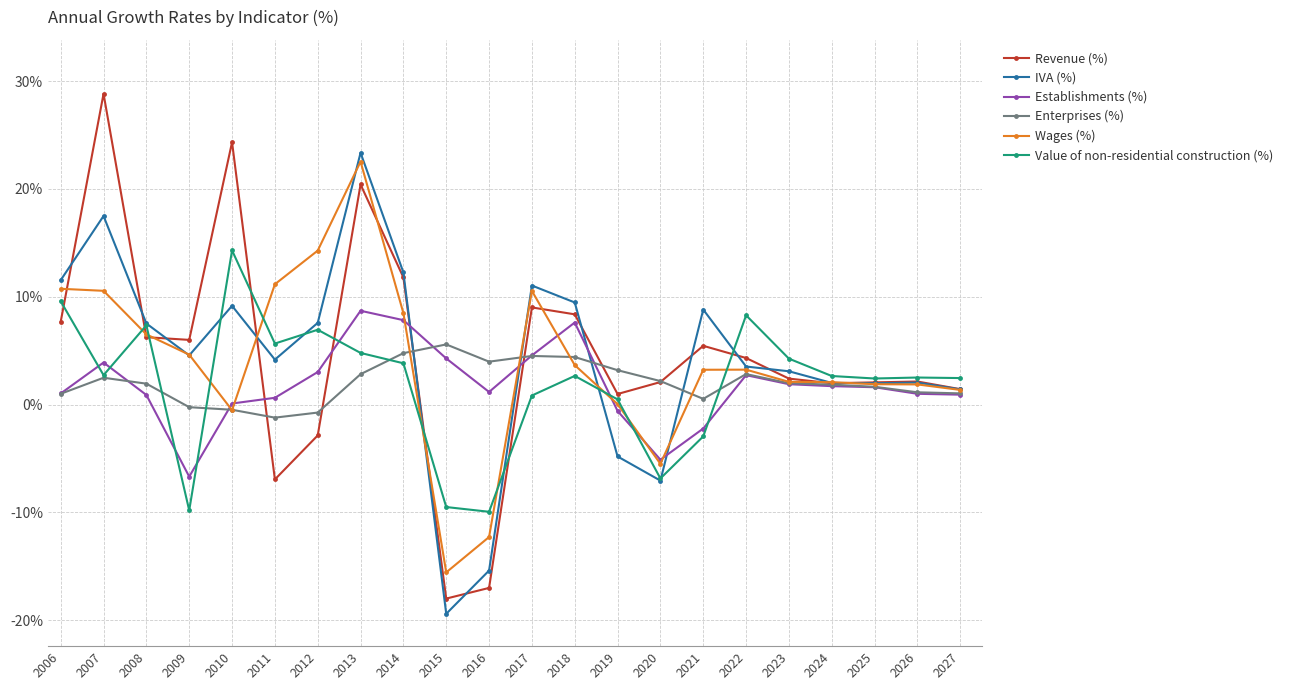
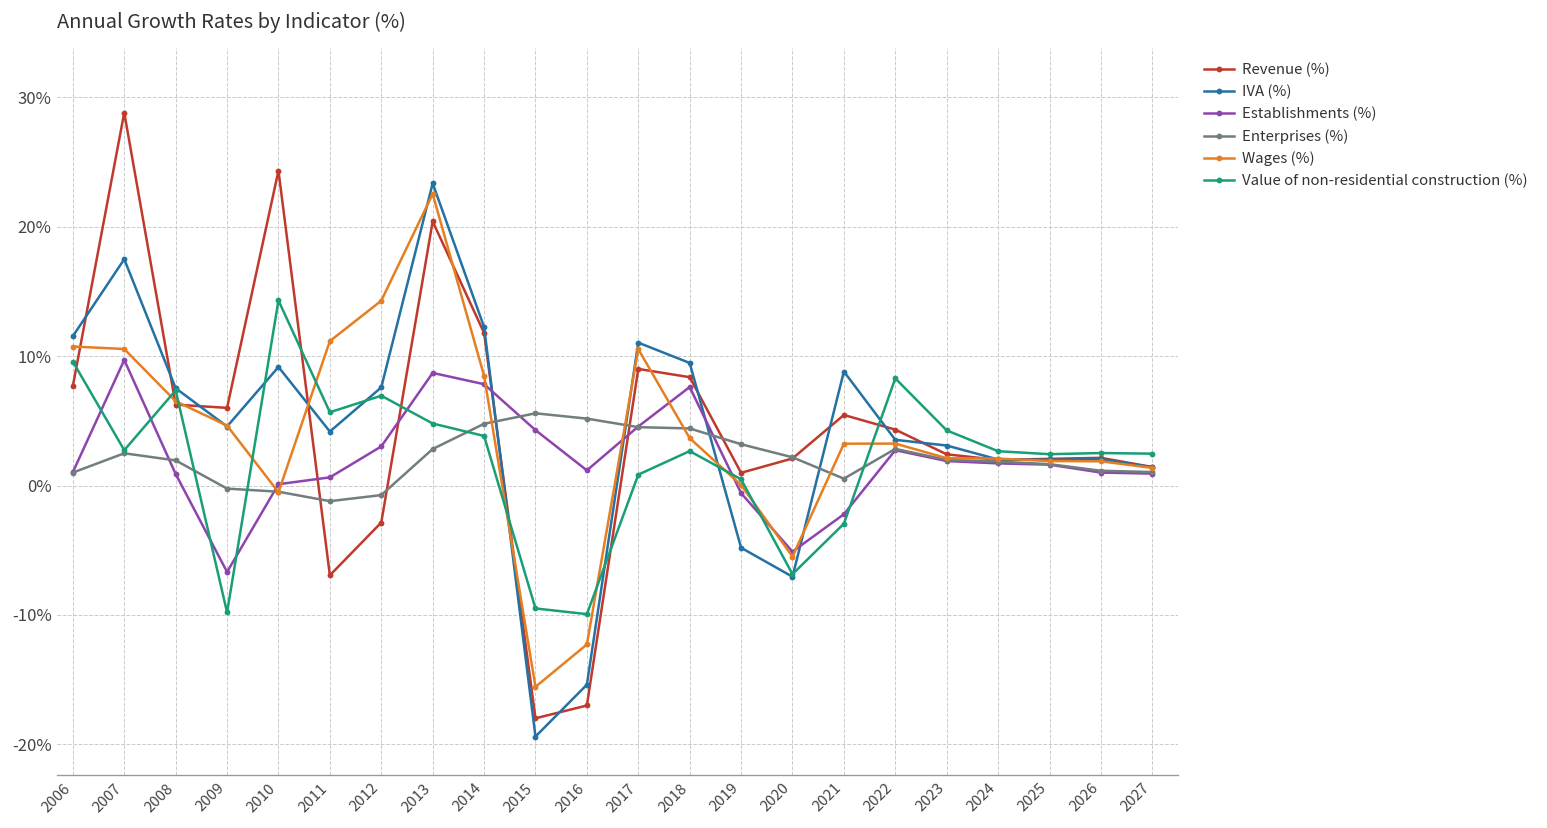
Establishments (%), 2007: 3.9% -> 9.7%
Enterprises (%), 2016: 4.0% -> 5.2%
